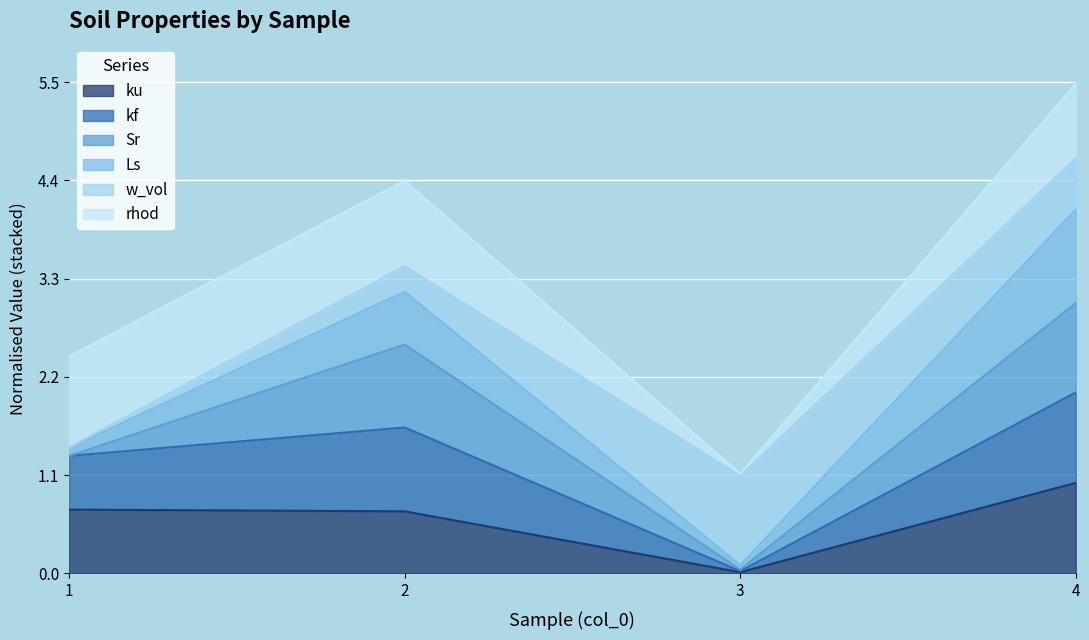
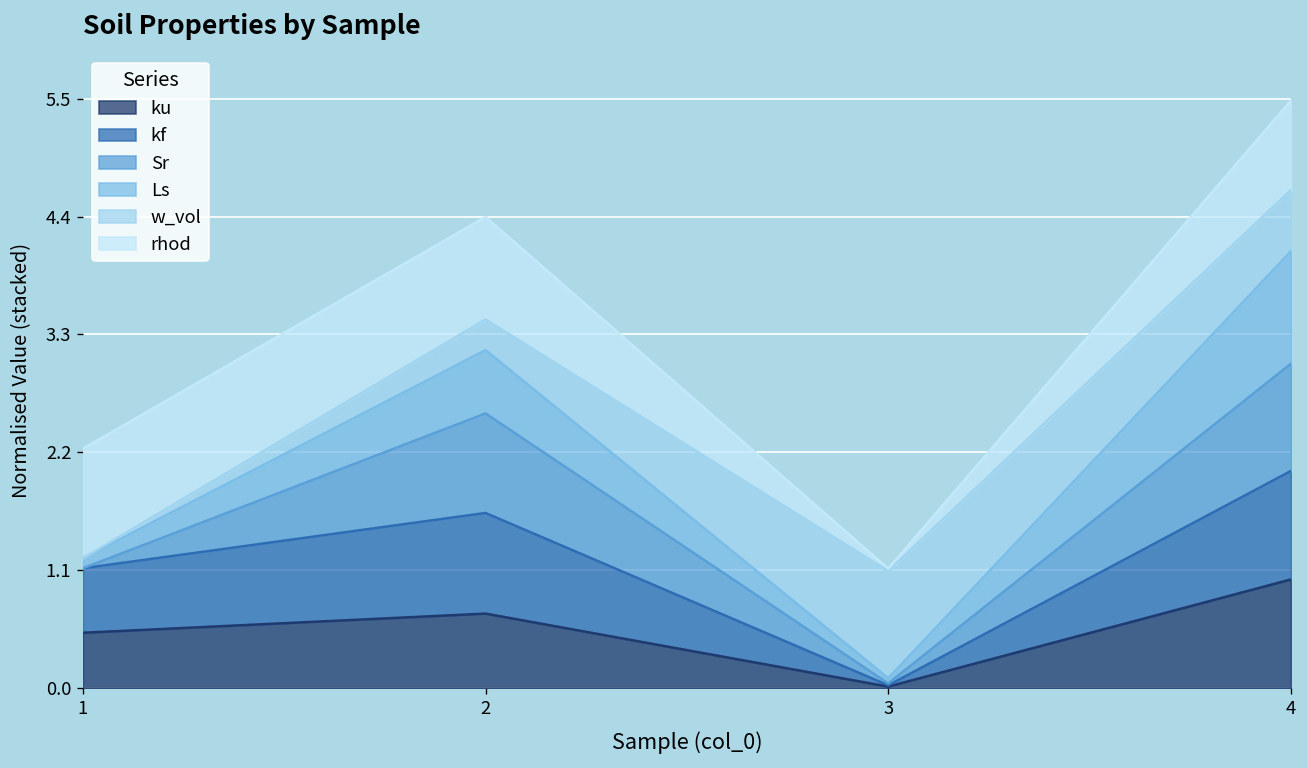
ku, 1: 0.7 -> 0.5
